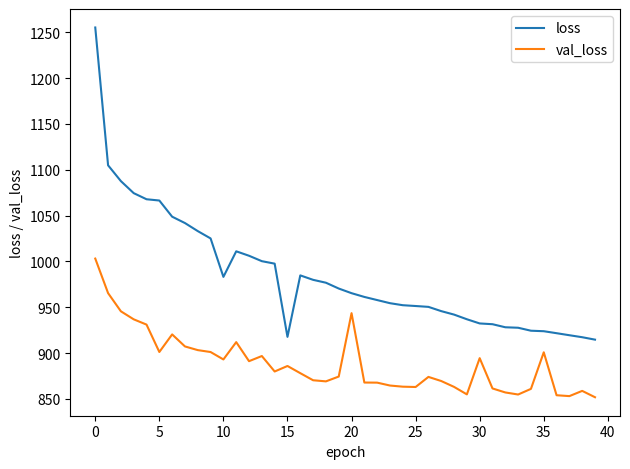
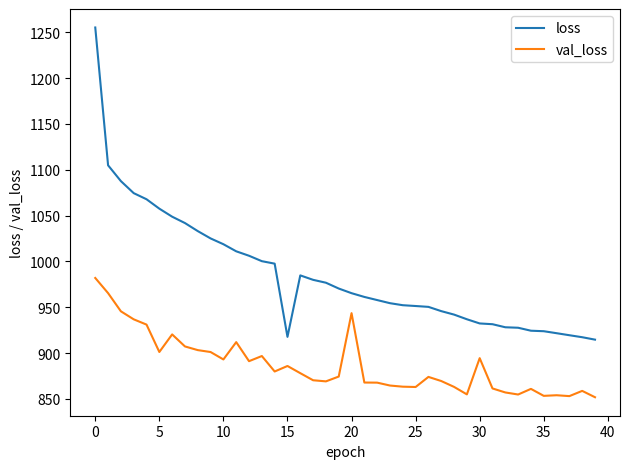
val_loss, 0: 1000 -> 980
loss, 5: 1070 -> 1060
loss, 10: 980 -> 1020
val_loss, 35: 900 -> 850
